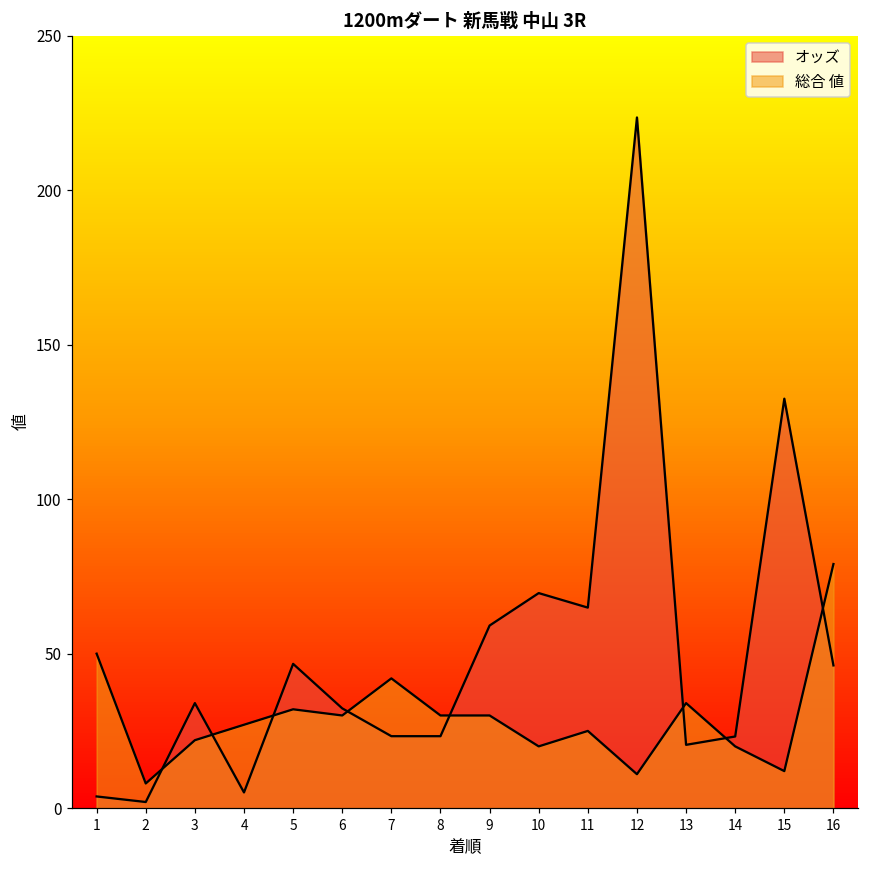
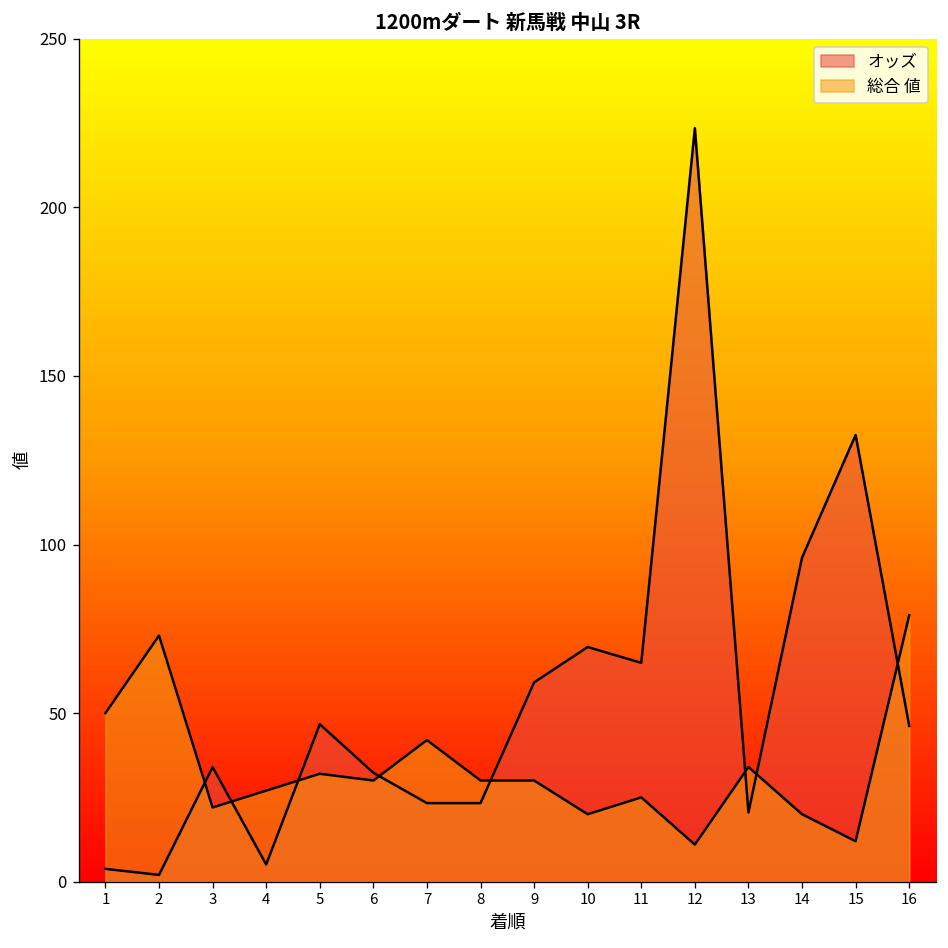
総合 値, 2: 8 -> 73
オッズ, 14: 23 -> 96
